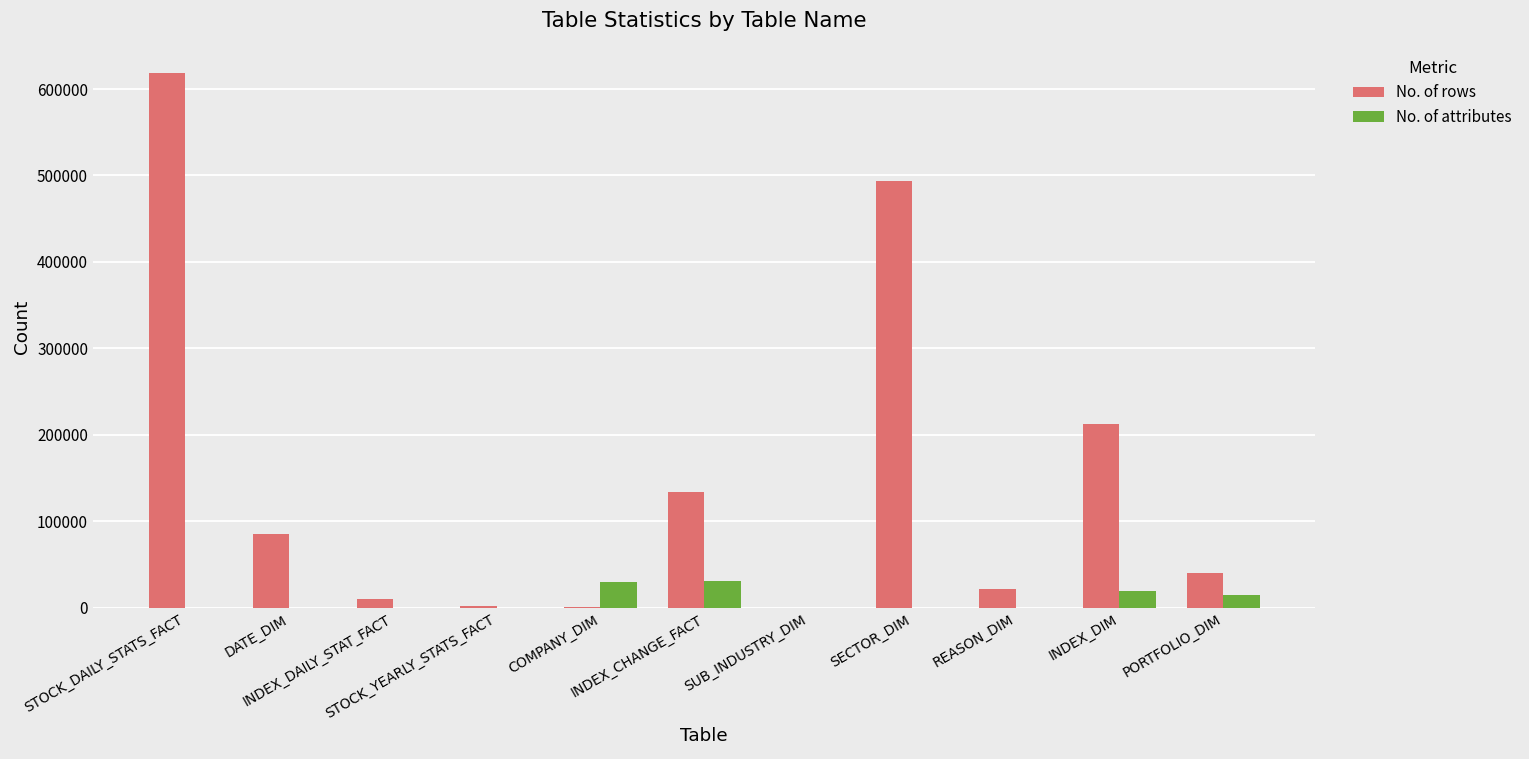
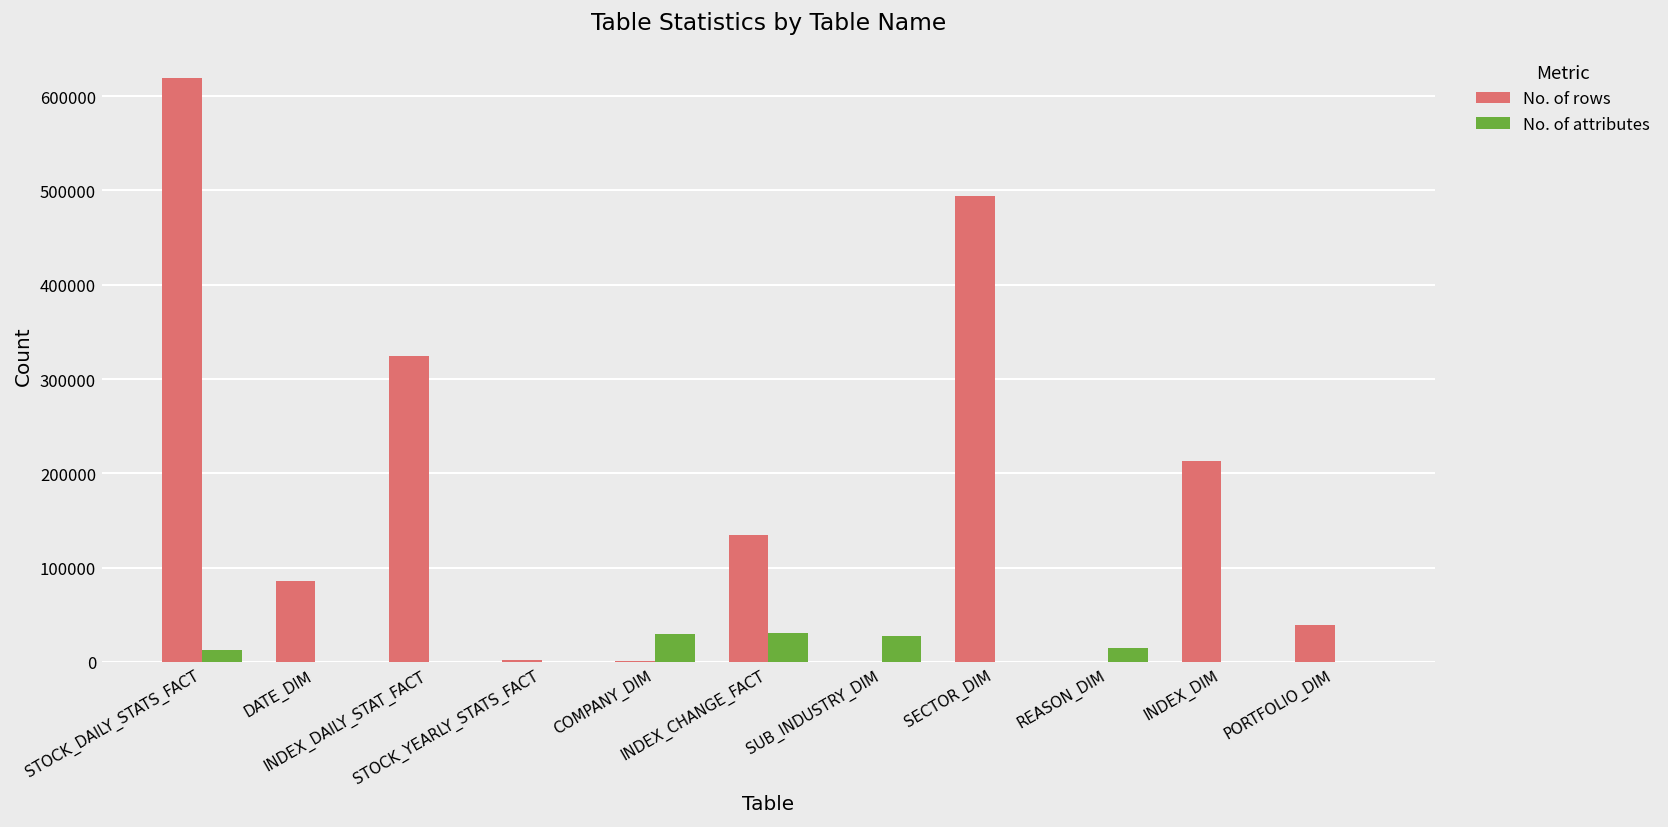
No. of attributes, STOCK_DAILY_STATS_FACT: 0 -> 10000
No. of rows, INDEX_DAILY_STAT_FACT: 10000 -> 320000
No. of attributes, SUB_INDUSTRY_DIM: 0 -> 30000
No. of rows, REASON_DIM: 20000 -> 0
No. of attributes, REASON_DIM: 0 -> 20000
No. of attributes, INDEX_DIM: 20000 -> 0
No. of attributes, PORTFOLIO_DIM: 10000 -> 0
